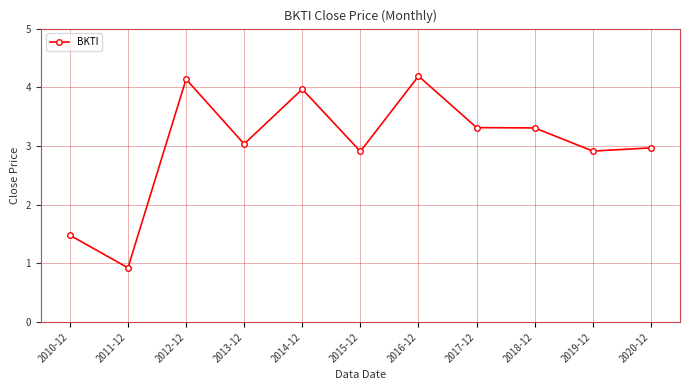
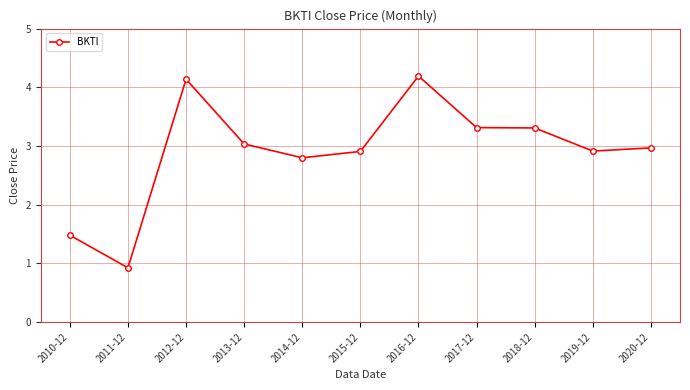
2014-12: 4.0 -> 2.8
